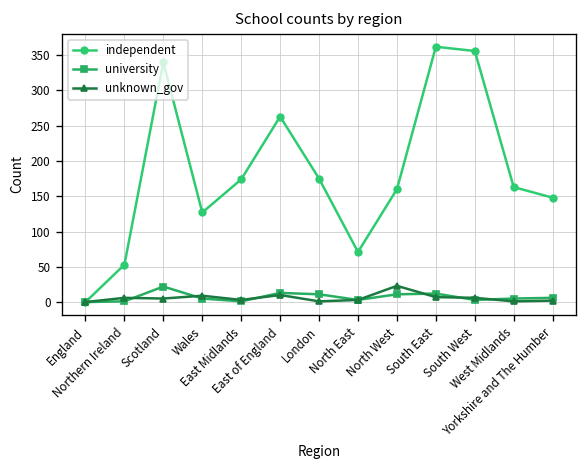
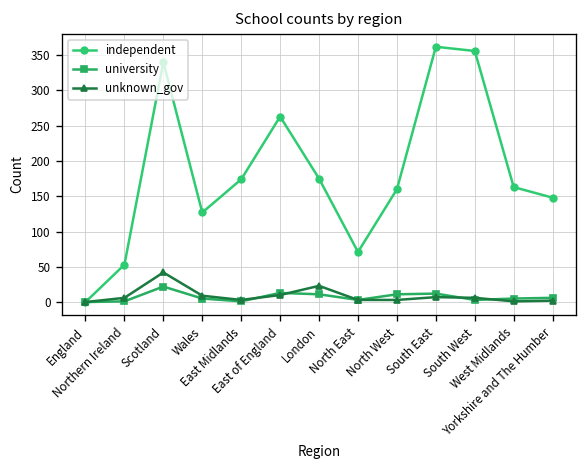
unknown_gov, Scotland: 10 -> 40
unknown_gov, London: 0 -> 20
unknown_gov, North West: 20 -> 0
